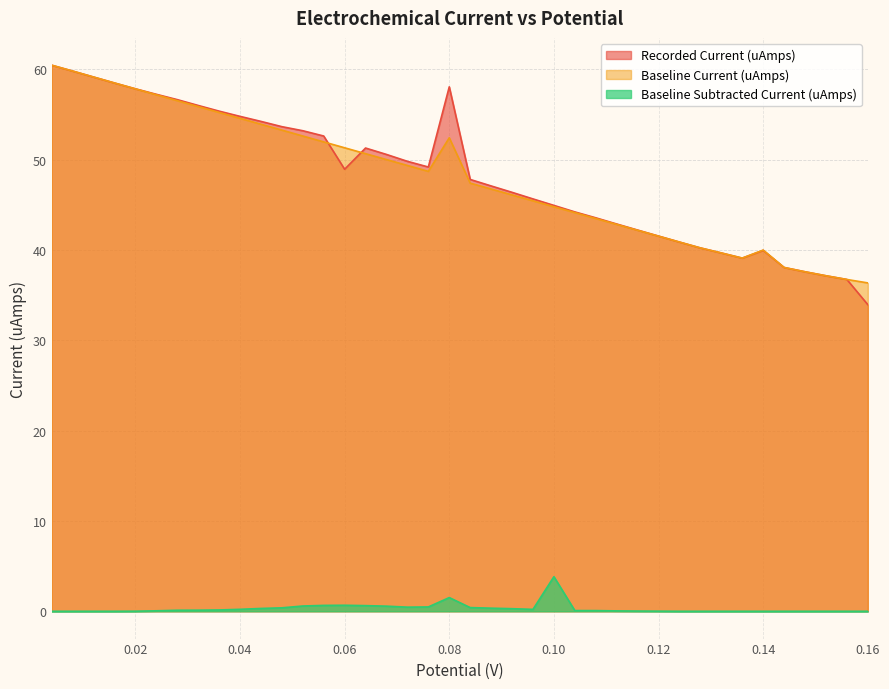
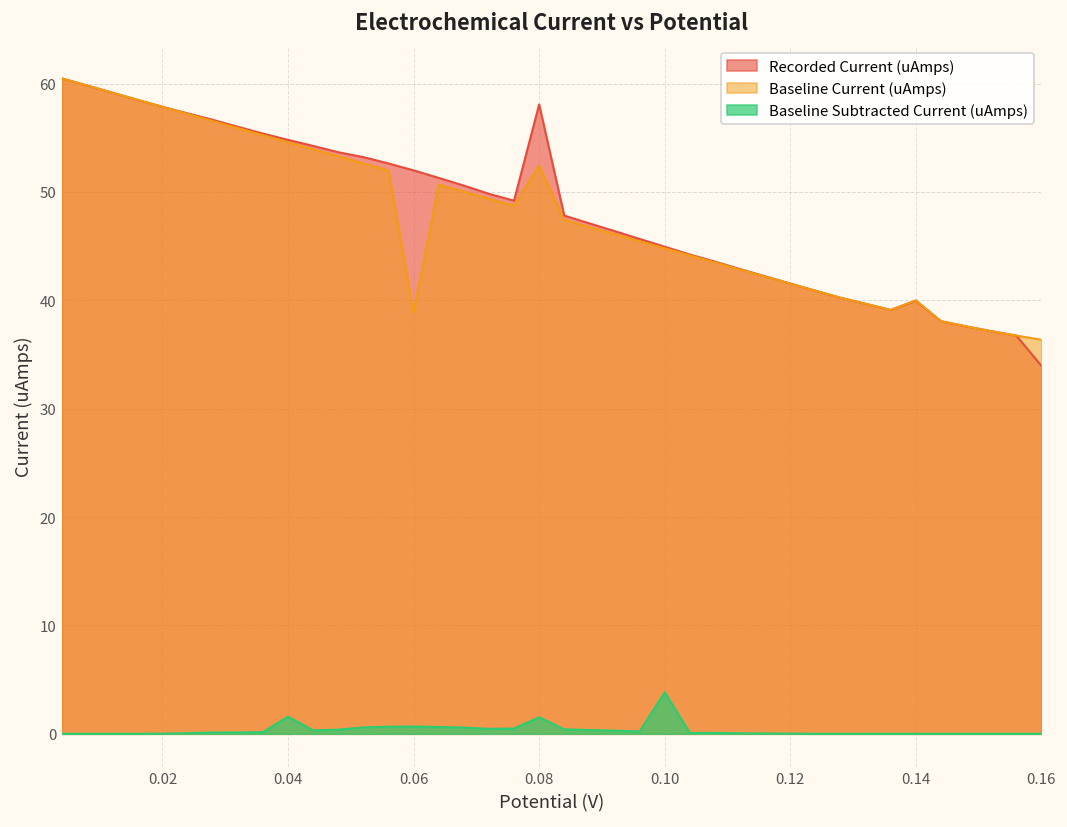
Baseline Subtracted Current (uAmps), 0.04: 0 -> 2
Recorded Current (uAmps), 0.06: 49 -> 52
Baseline Current (uAmps), 0.06: 51 -> 39
